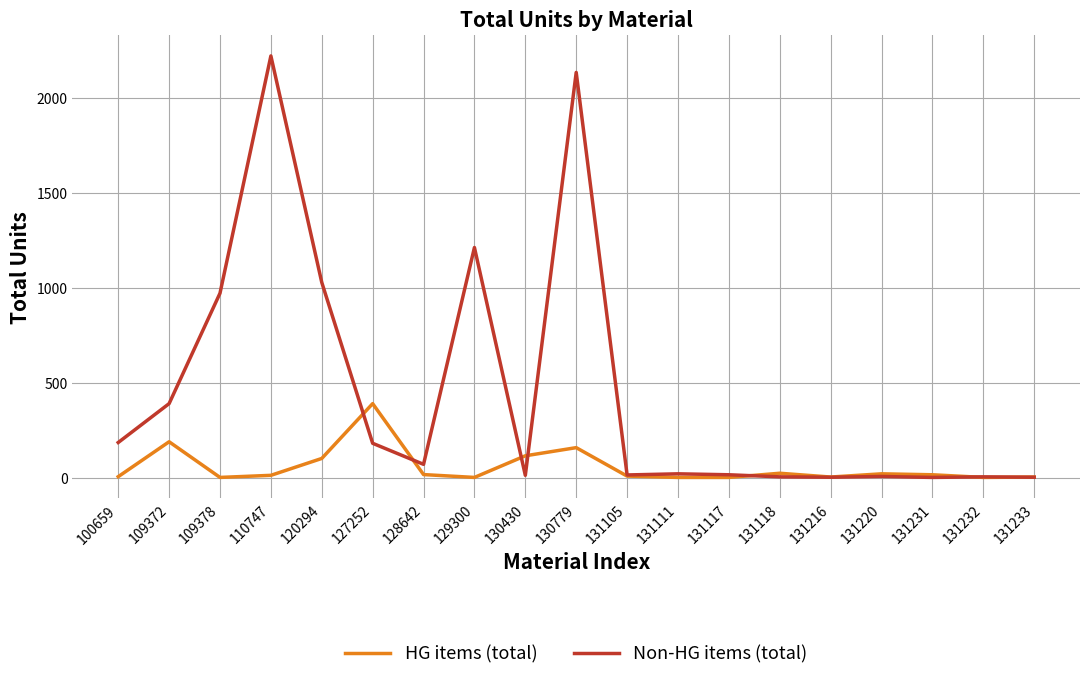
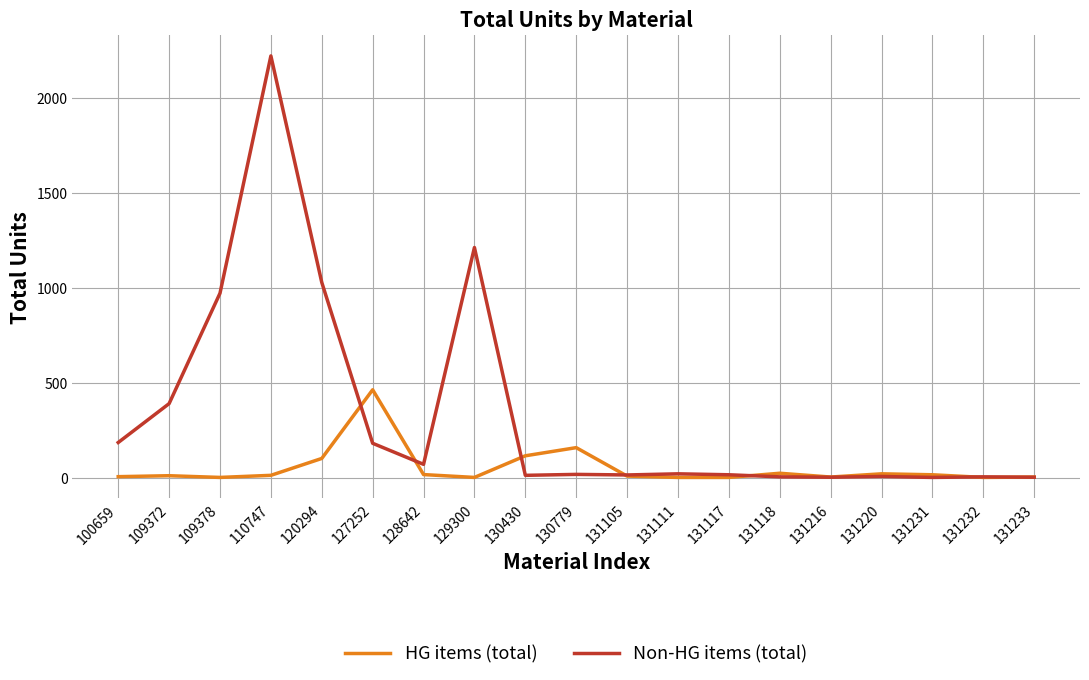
HG items (total), 109372: 190 -> 10
HG items (total), 127252: 390 -> 460
Non-HG items (total), 130779: 2140 -> 20
